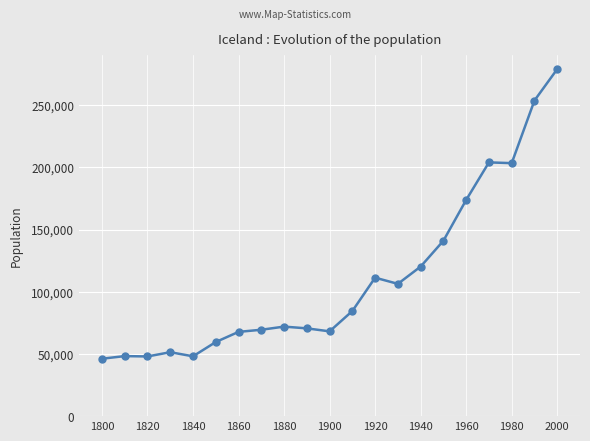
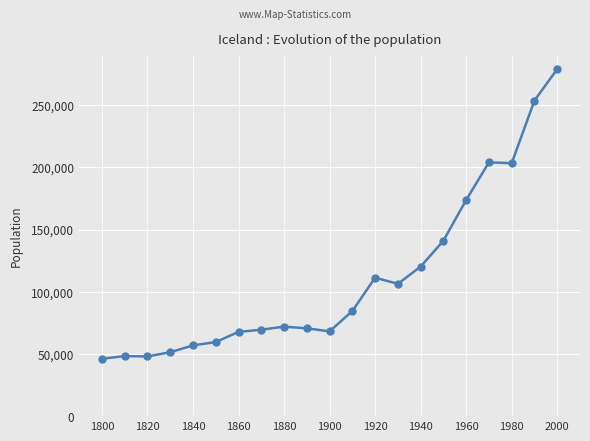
1840: 48,000 -> 57,000
